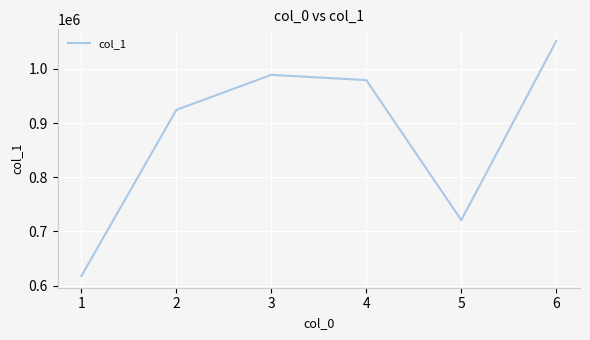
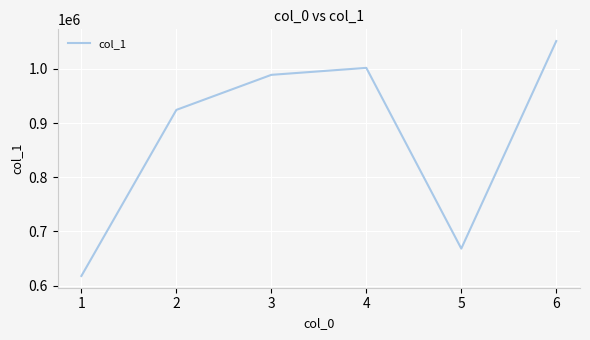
4: 980000 -> 1000000
5: 720000 -> 670000
